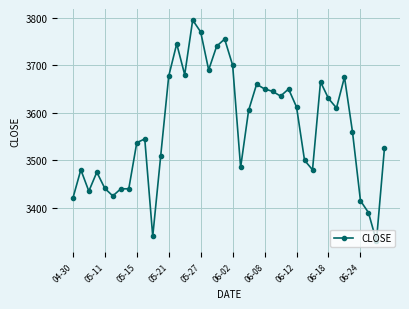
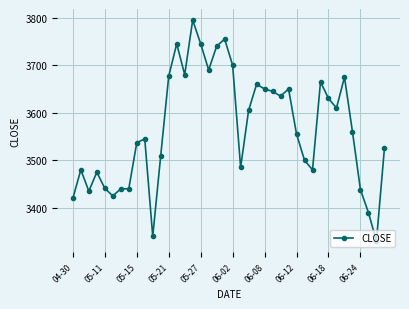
05-27: 3770 -> 3750
06-12: 3610 -> 3560
06-24: 3420 -> 3440
